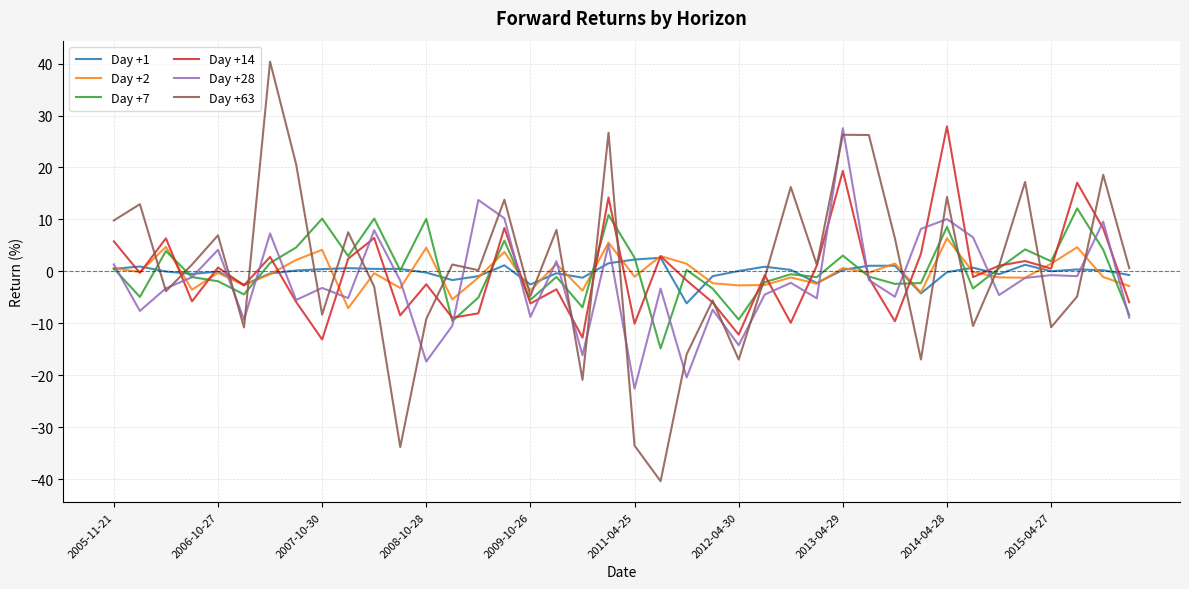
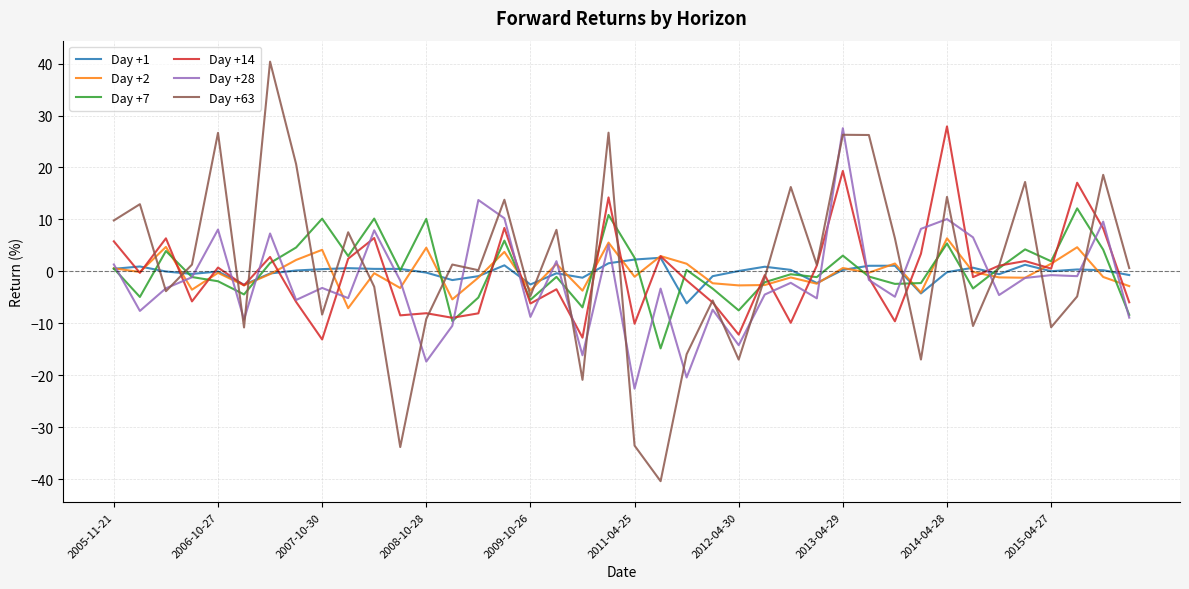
Day +28, 2006-10-27: 4 -> 8
Day +63, 2006-10-27: 7 -> 27
Day +14, 2008-10-28: -2 -> -8
Day +7, 2012-04-30: -9 -> -8
Day +7, 2014-04-28: 9 -> 5
